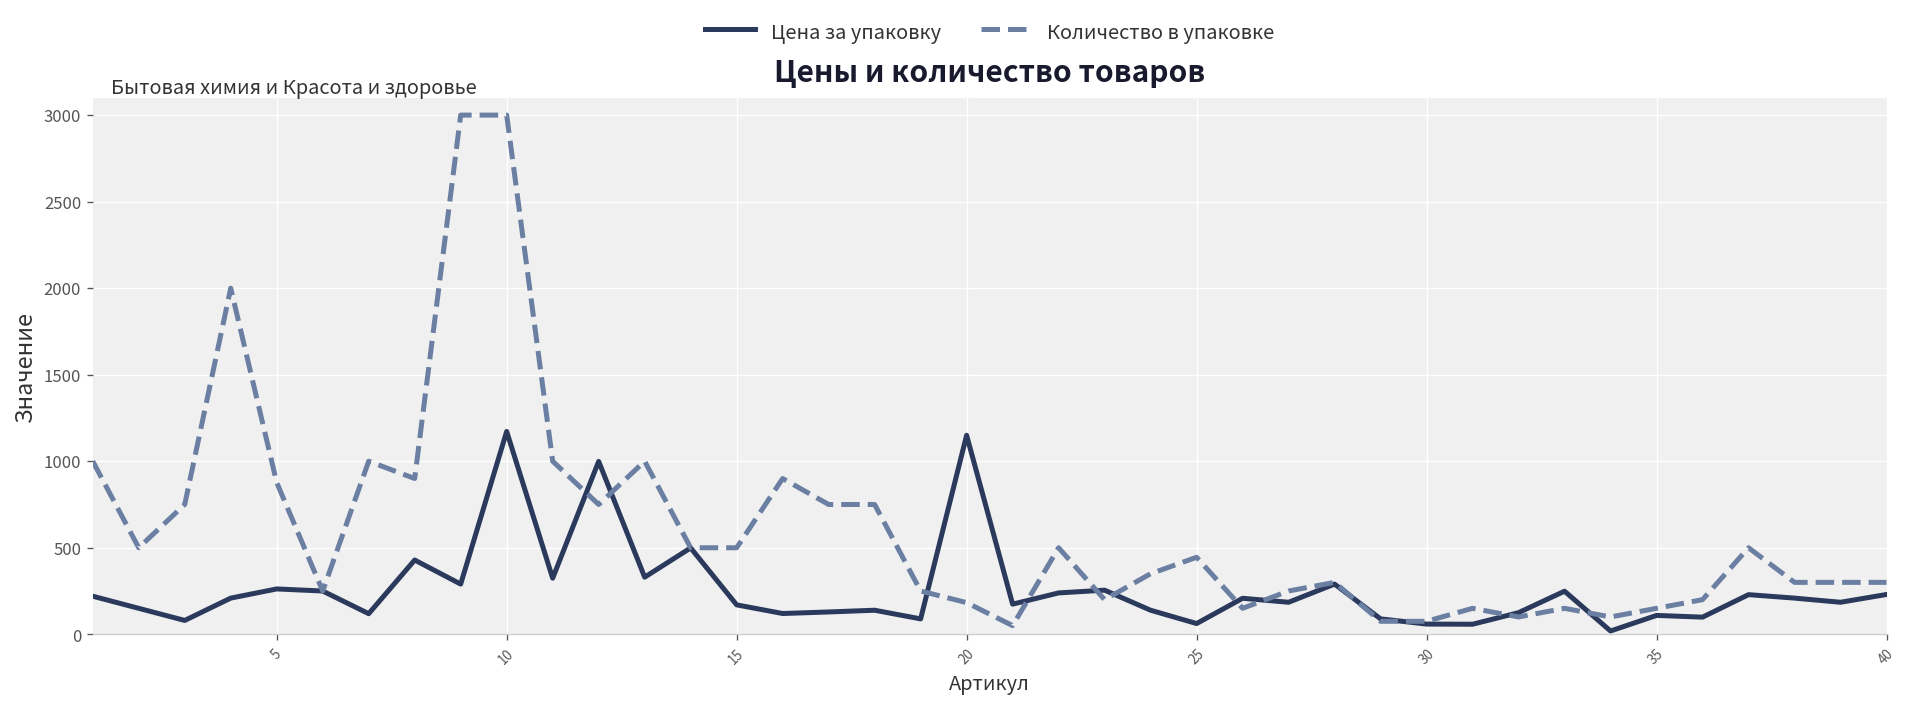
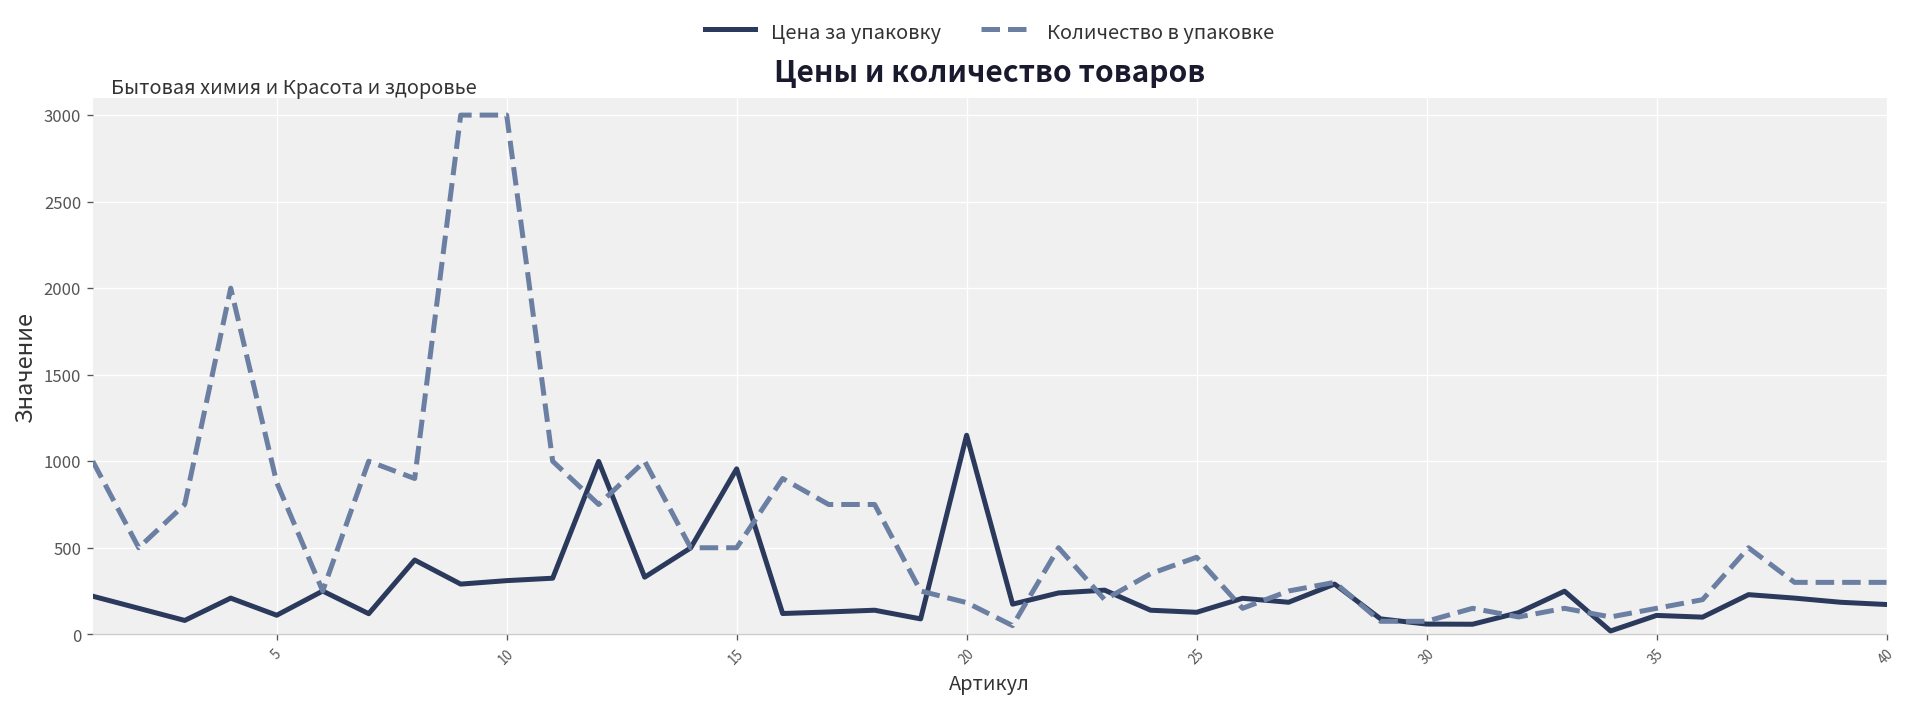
Цена за упаковку, 5: 260 -> 110
Цена за упаковку, 10: 1170 -> 310
Цена за упаковку, 15: 170 -> 960
Цена за упаковку, 25: 60 -> 130
Цена за упаковку, 40: 230 -> 170
